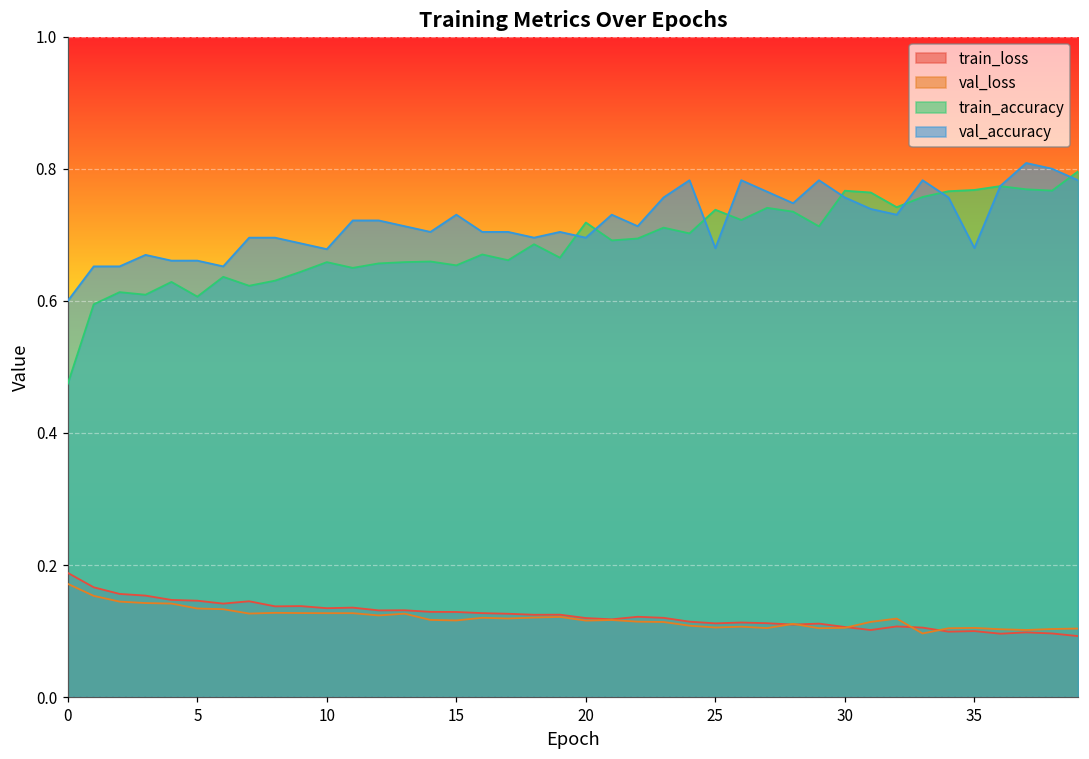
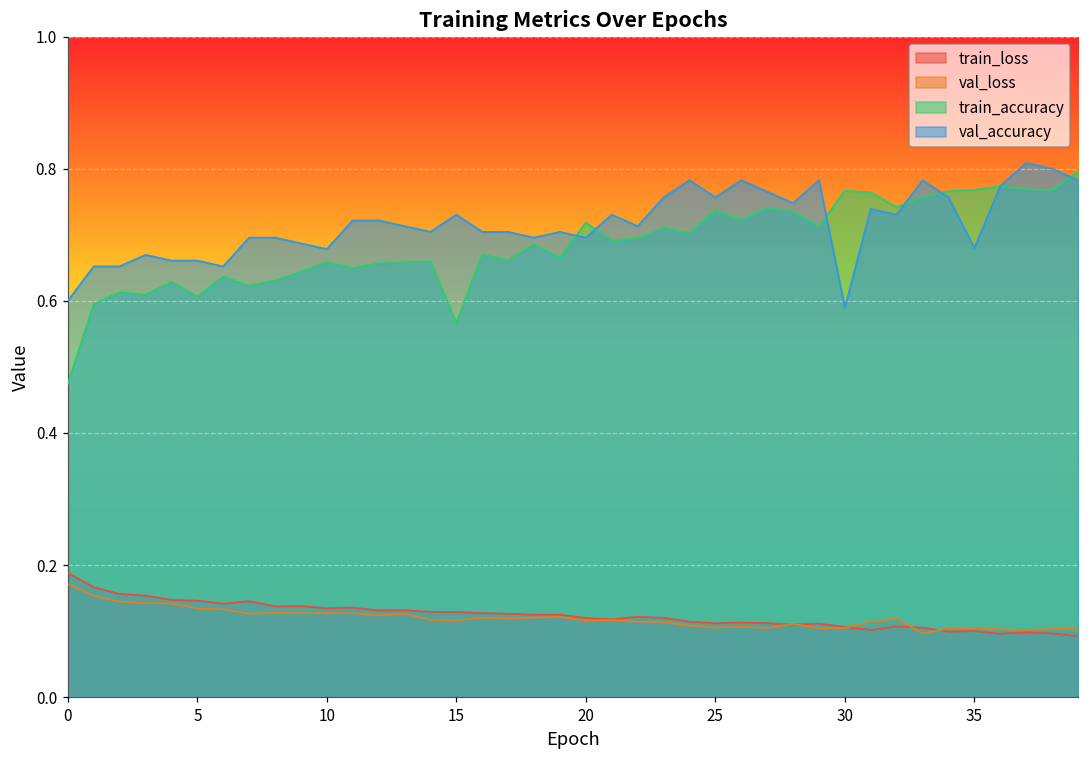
train_accuracy, 15: 0.65 -> 0.57
val_accuracy, 25: 0.68 -> 0.76
val_accuracy, 30: 0.76 -> 0.59
